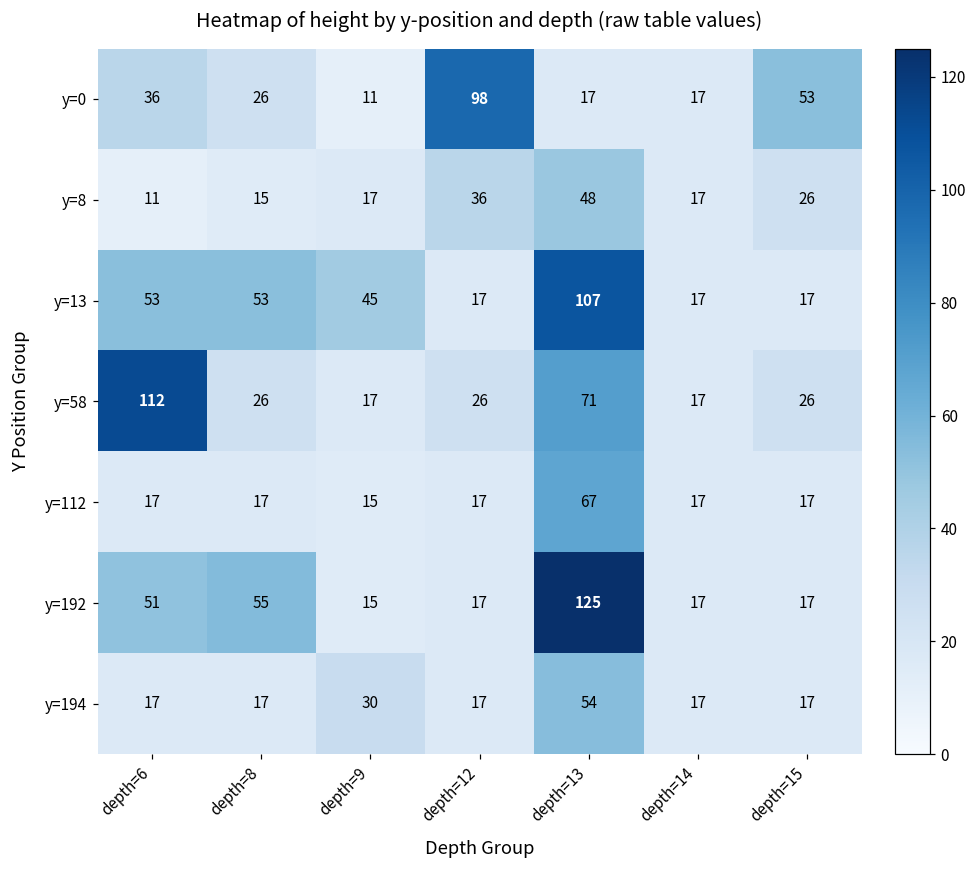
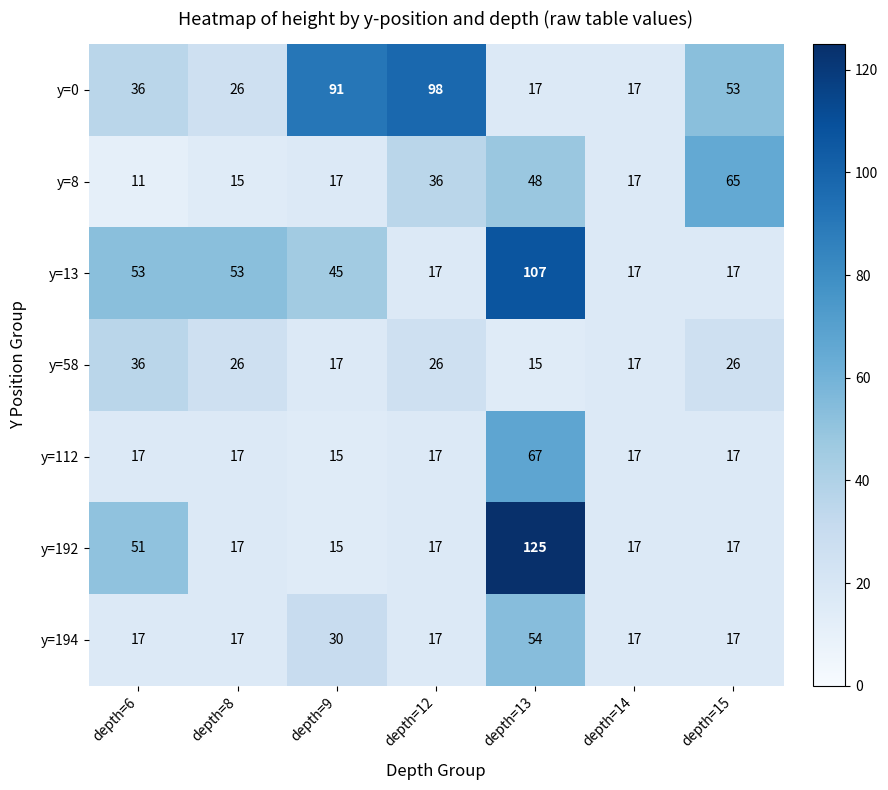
y=0, depth=9: 11 -> 91
y=8, depth=15: 26 -> 65
y=58, depth=6: 112 -> 36
y=58, depth=13: 71 -> 15
y=192, depth=8: 55 -> 17
